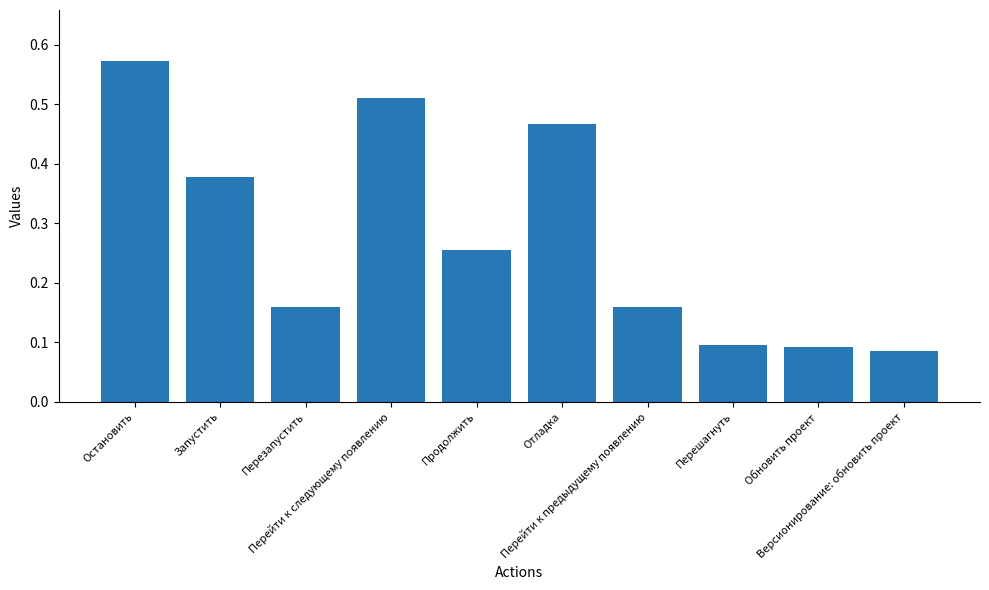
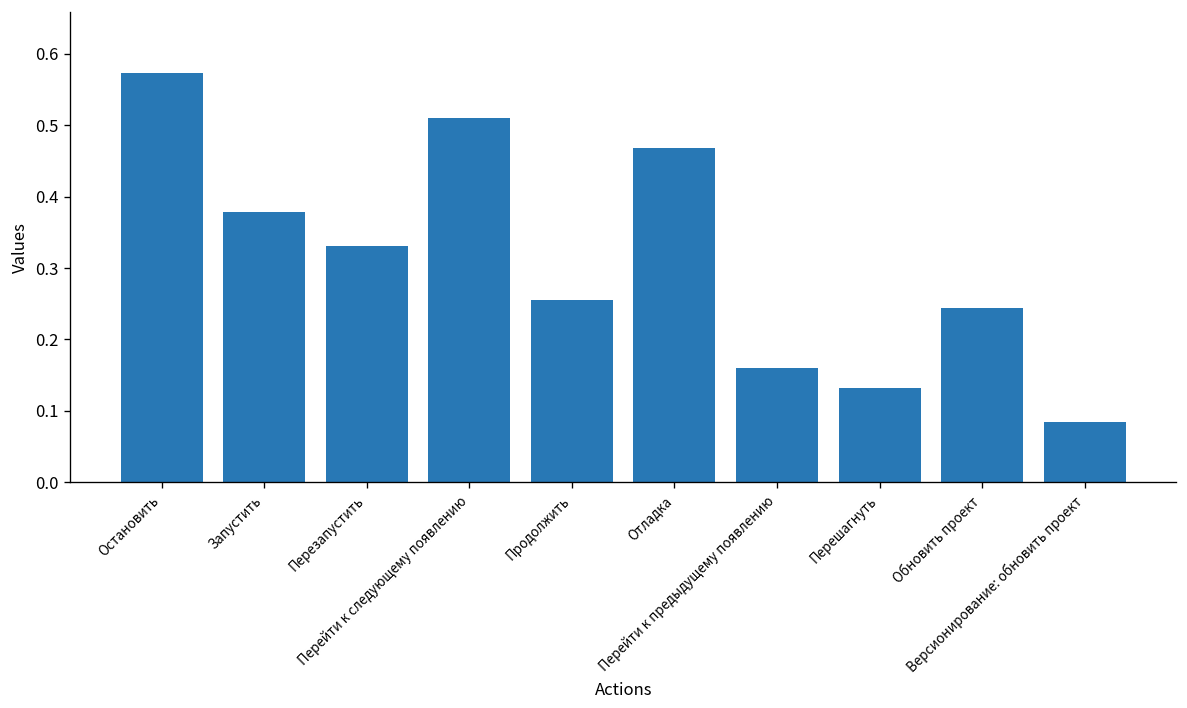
Перезапустить: 0.16 -> 0.33
Перешагнуть: 0.10 -> 0.13
Обновить проект: 0.09 -> 0.24
